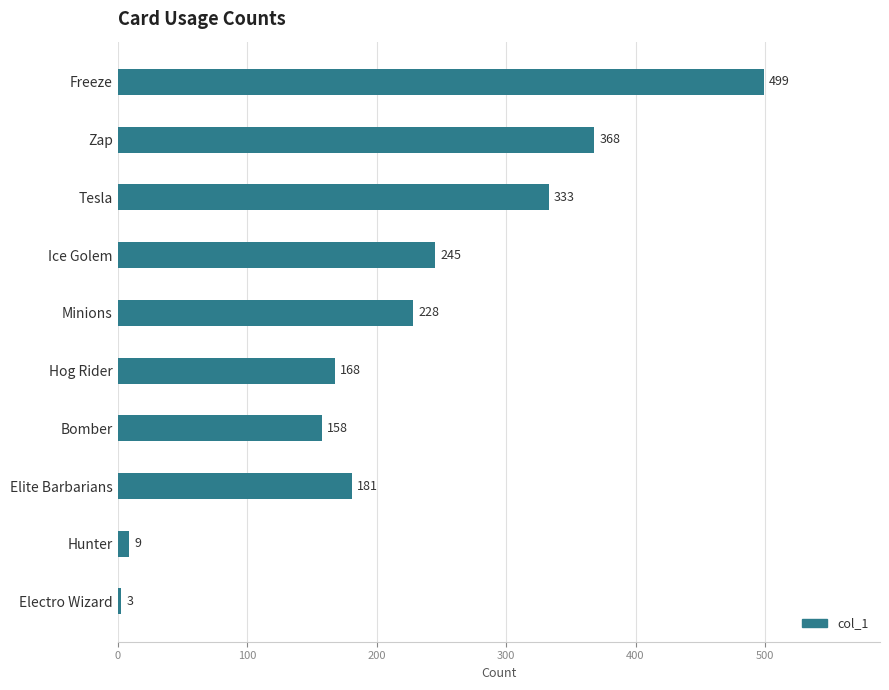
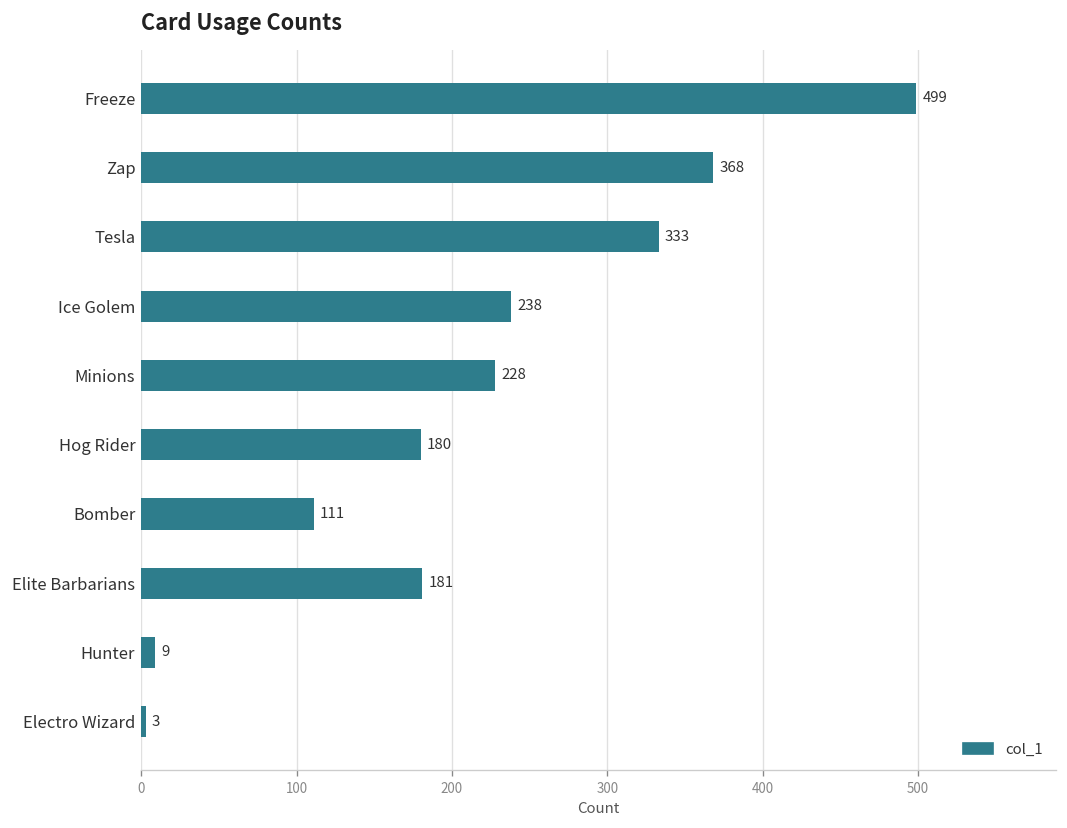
Ice Golem: 245 -> 238
Hog Rider: 168 -> 180
Bomber: 158 -> 111
